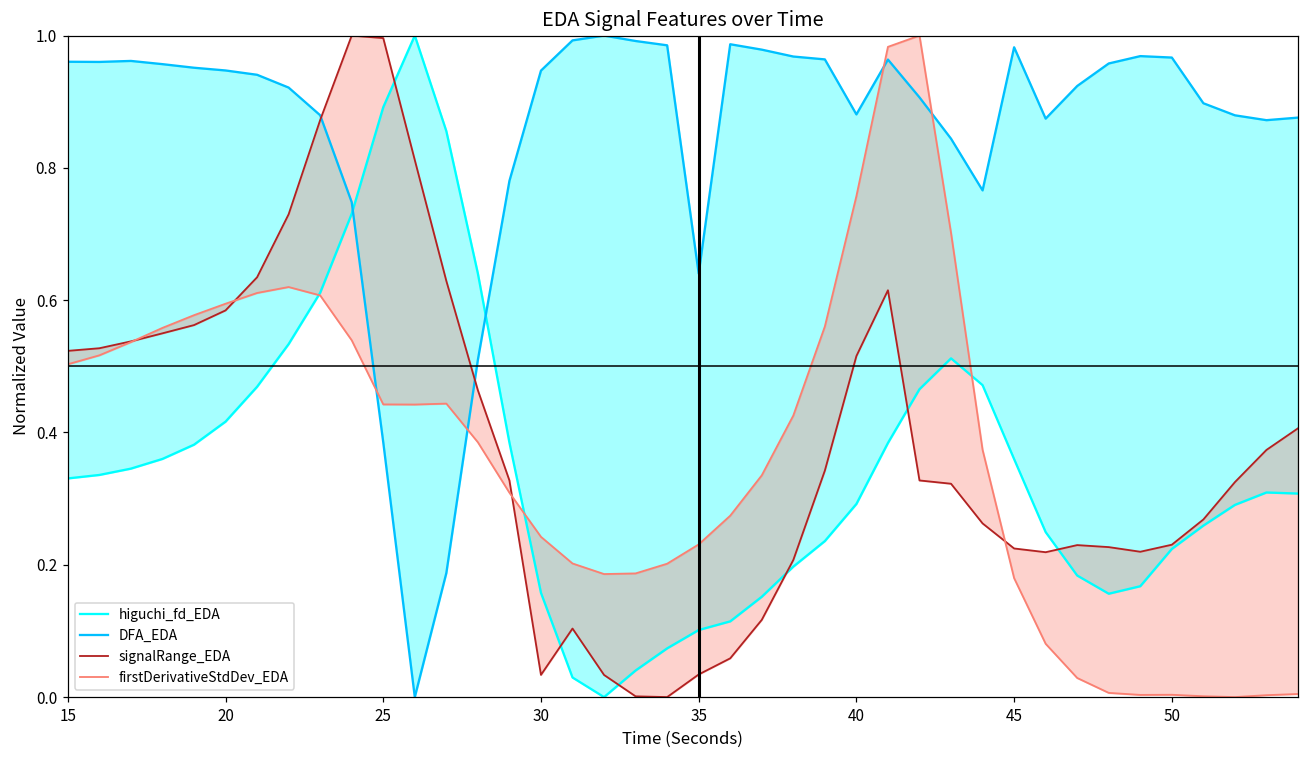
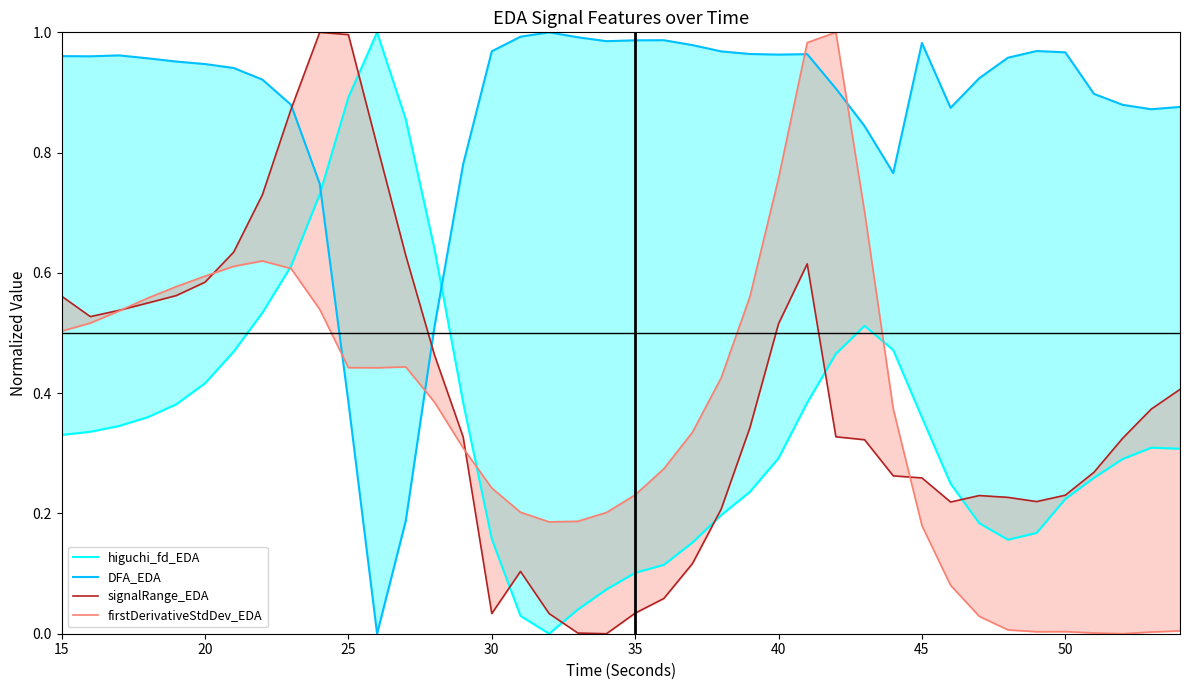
signalRange_EDA, 15: 0.52 -> 0.56
DFA_EDA, 30: 0.95 -> 0.97
DFA_EDA, 35: 0.64 -> 0.99
DFA_EDA, 40: 0.88 -> 0.96
signalRange_EDA, 45: 0.22 -> 0.26
